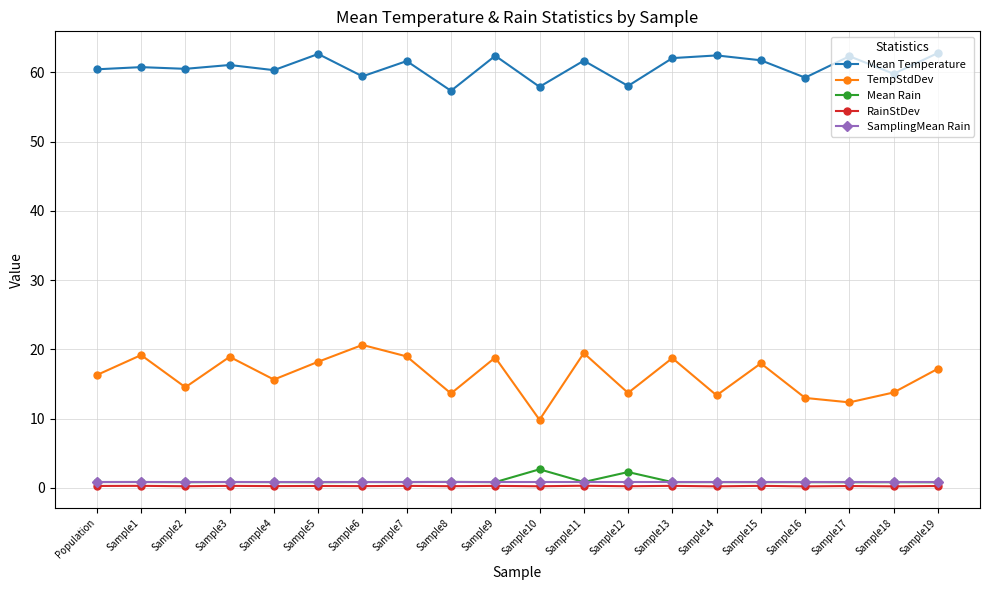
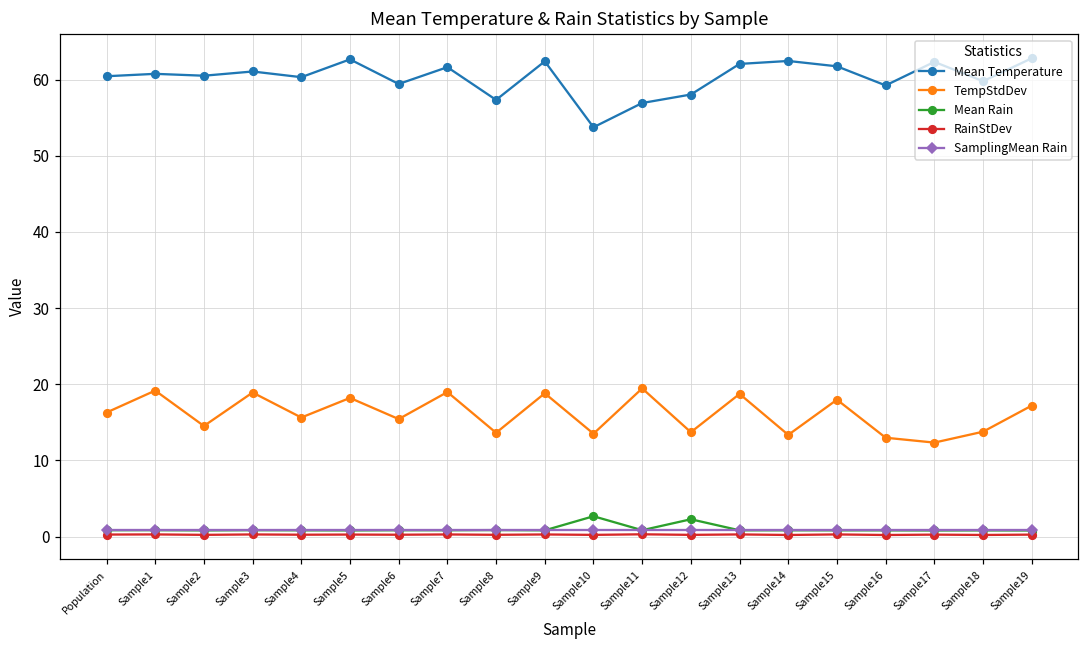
TempStdDev, Sample6: 21 -> 15
Mean Temperature, Sample10: 58 -> 54
TempStdDev, Sample10: 10 -> 14
Mean Temperature, Sample11: 62 -> 57
